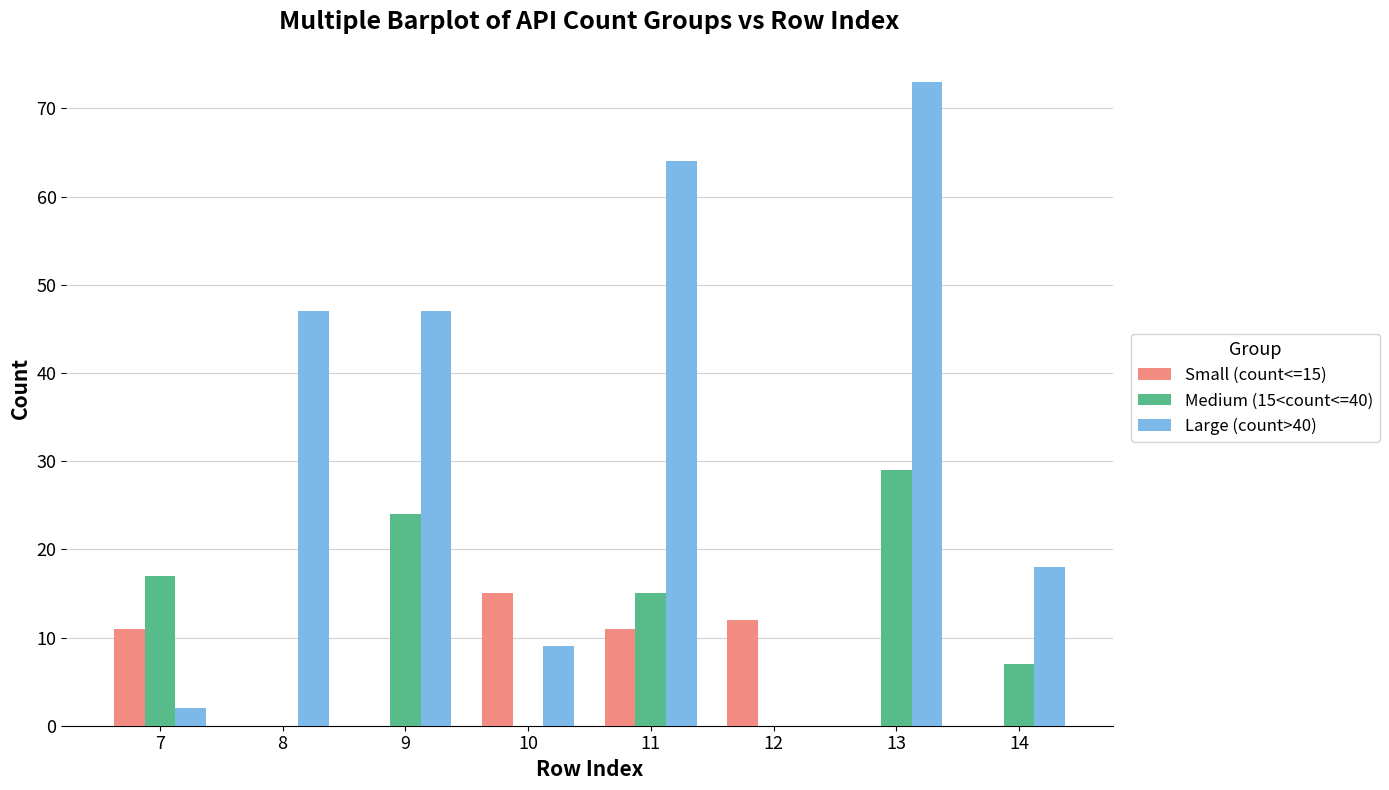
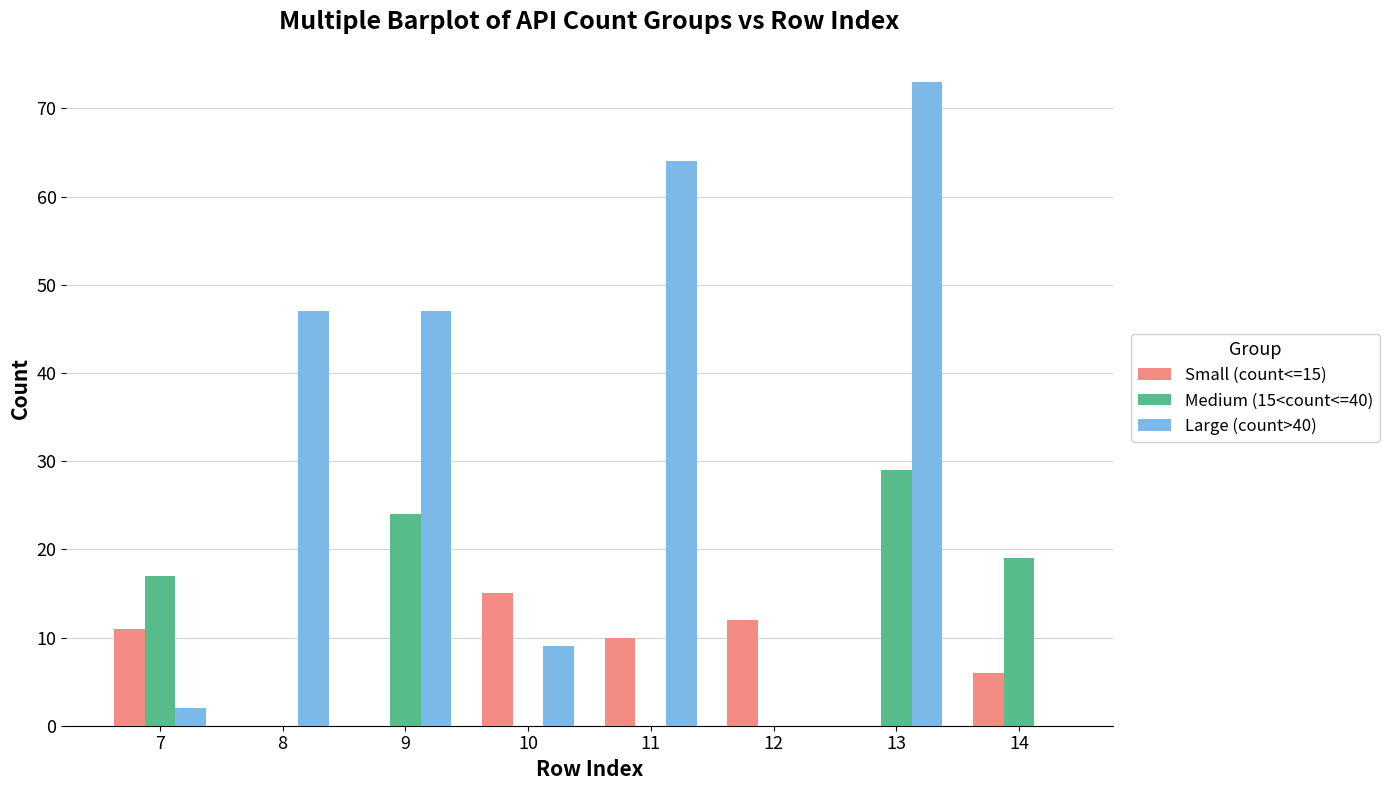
Small (count<=15), 11: 11 -> 10
Medium (15<count<=40), 11: 15 -> 0
Small (count<=15), 14: 0 -> 6
Medium (15<count<=40), 14: 7 -> 19
Large (count>40), 14: 18 -> 0
